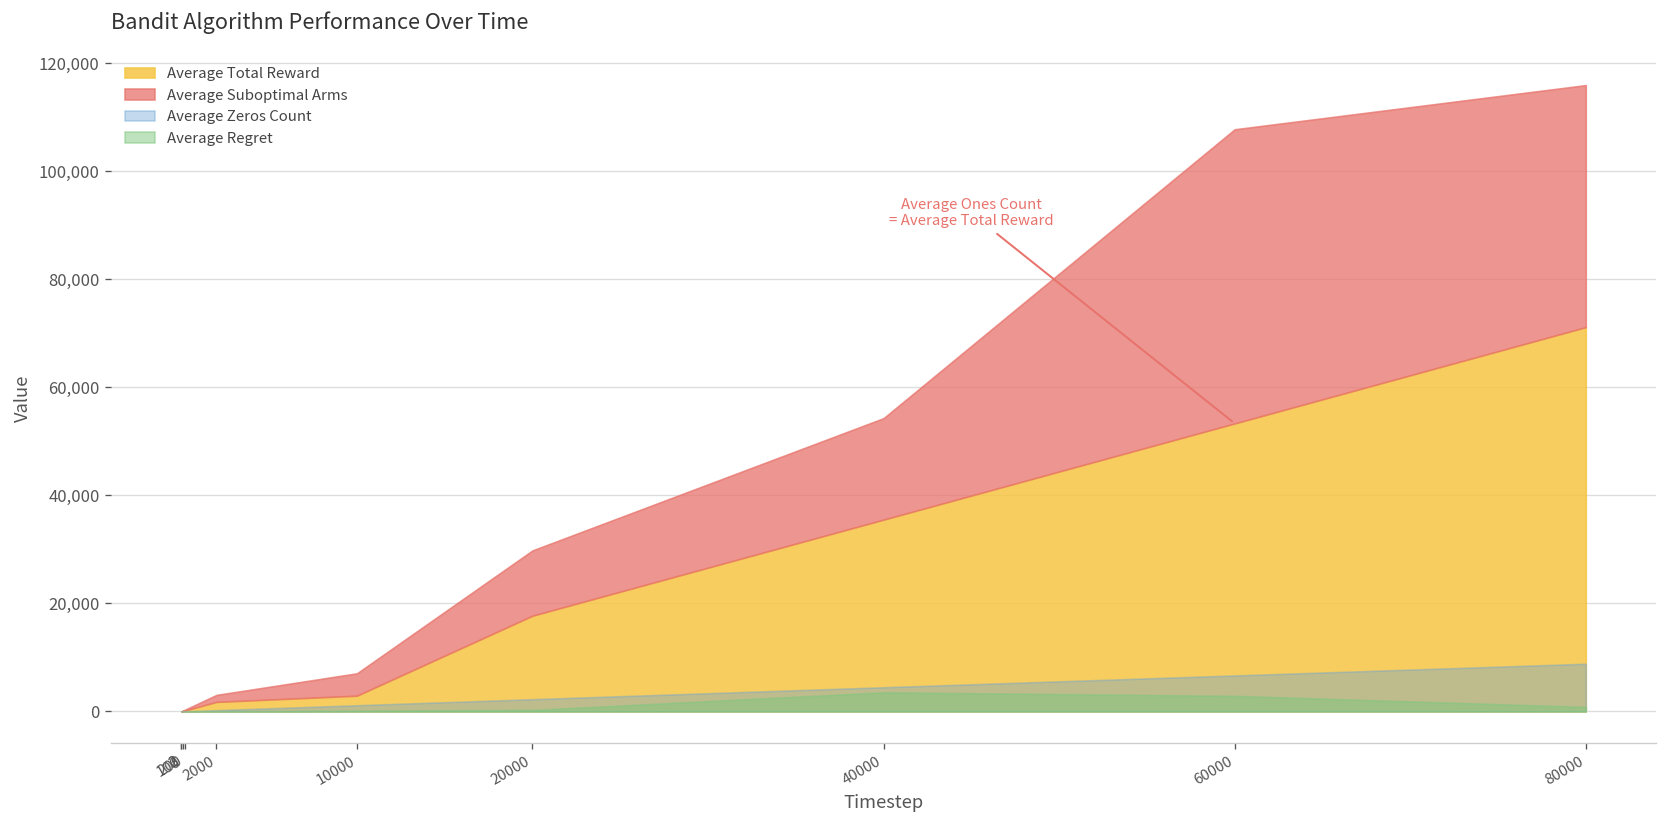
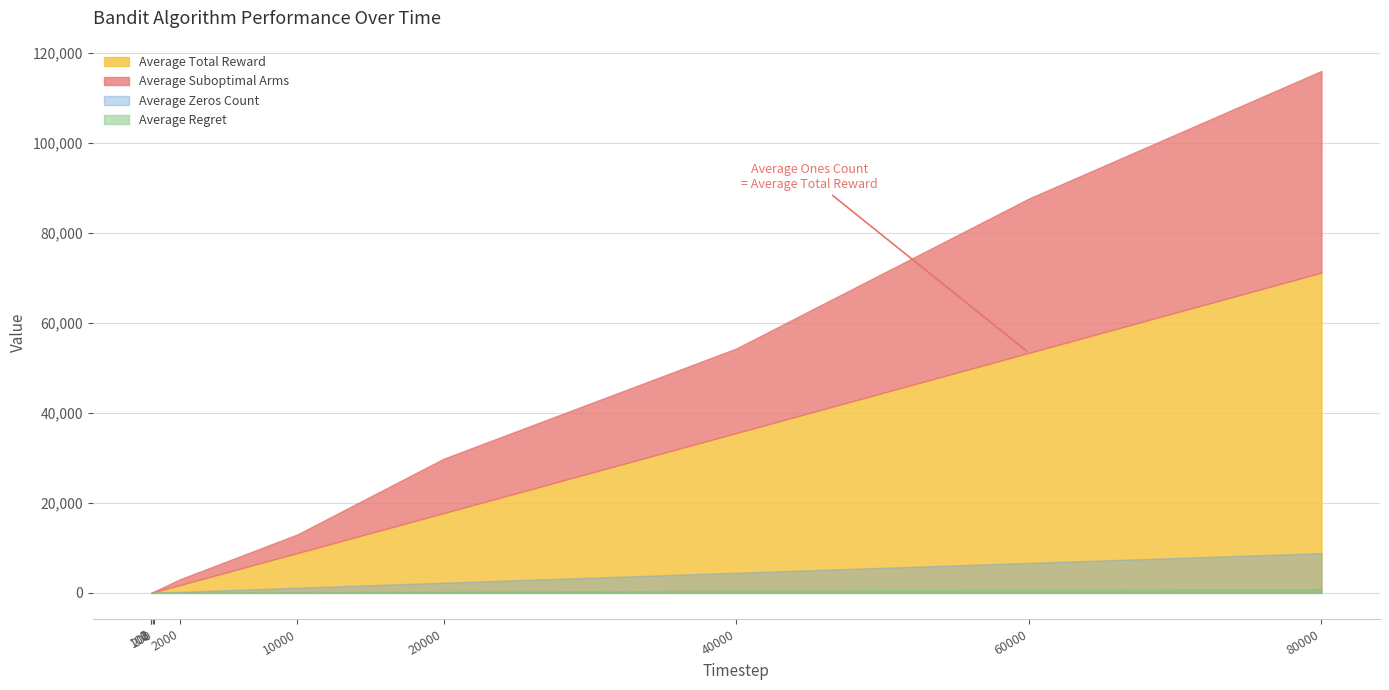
Average Total Reward, 10000: 3,000 -> 9,000
Average Regret, 40000: 4,000 -> 0
Average Suboptimal Arms, 60000: 54,000 -> 34,000
Average Regret, 60000: 3,000 -> 1,000
